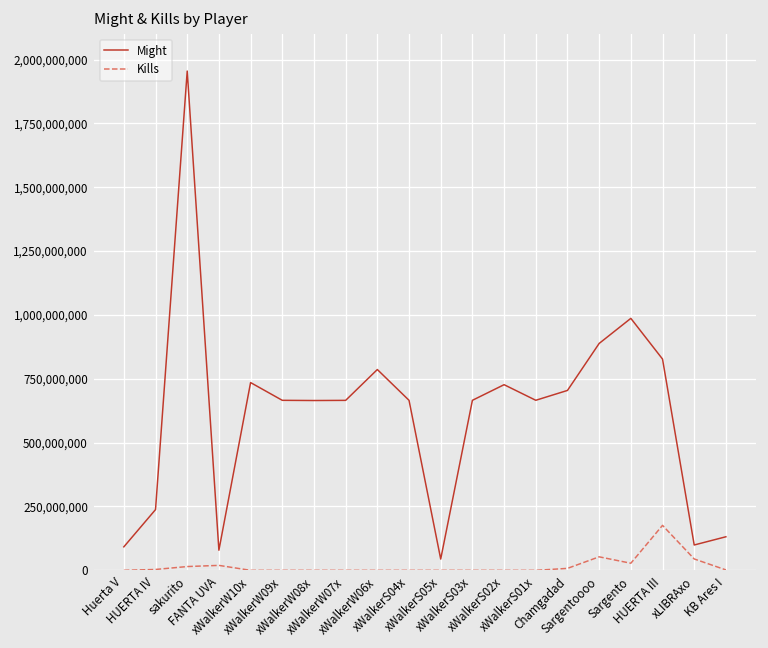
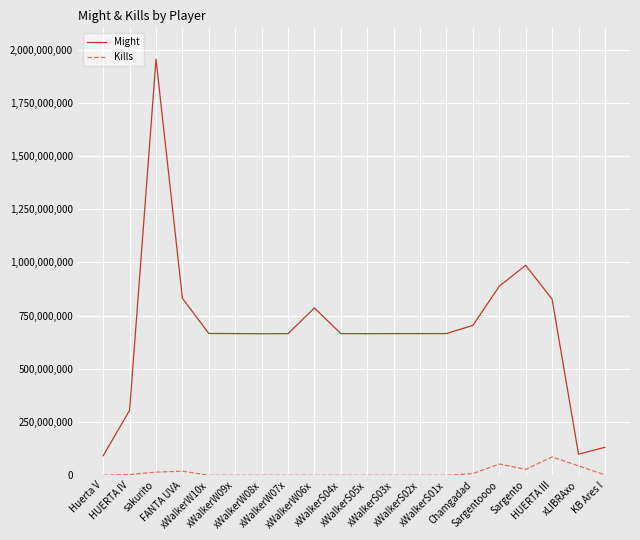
Might, HUERTA IV: 240,000,000 -> 310,000,000
Might, FANTA UVA: 80,000,000 -> 830,000,000
Might, xWalkerW10x: 740,000,000 -> 670,000,000
Might, xWalkerS05x: 40,000,000 -> 670,000,000
Might, xWalkerS02x: 730,000,000 -> 670,000,000
Kills, HUERTA III: 180,000,000 -> 90,000,000
